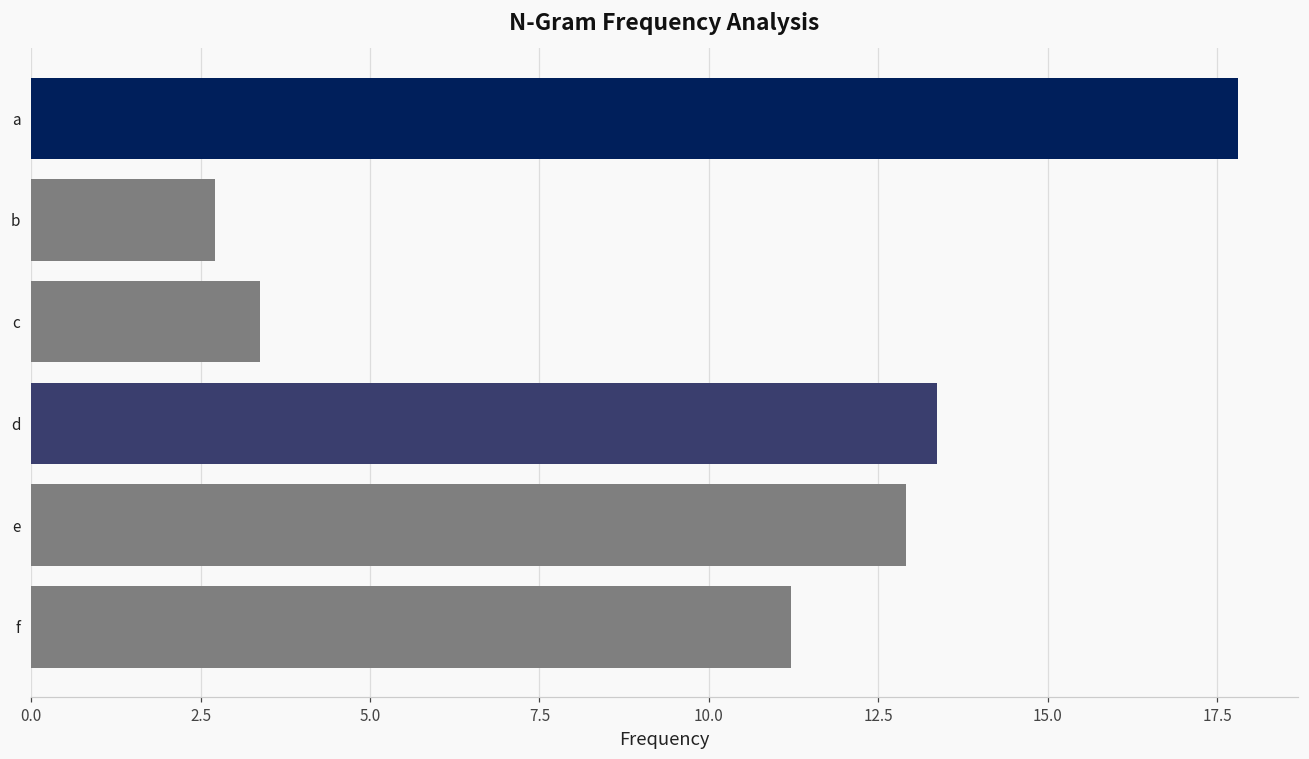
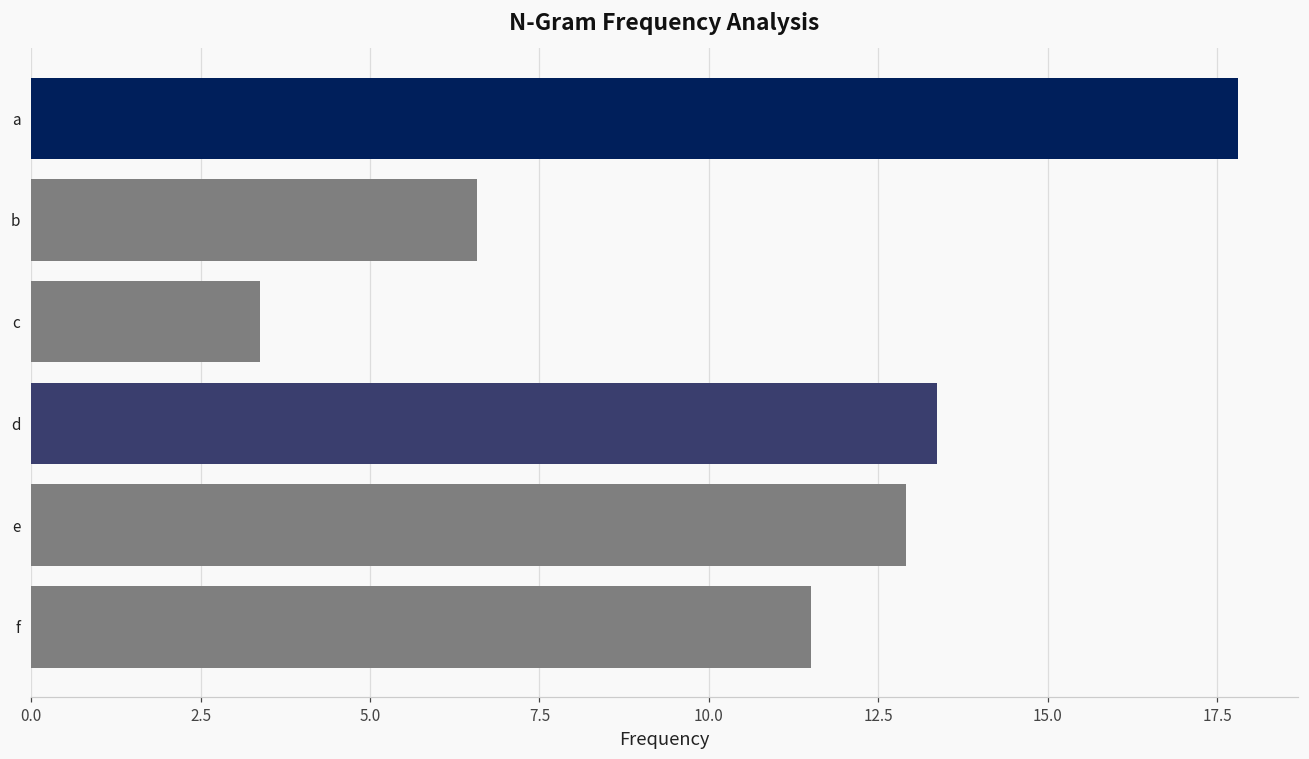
b: 2.7 -> 6.6
f: 11.2 -> 11.5
